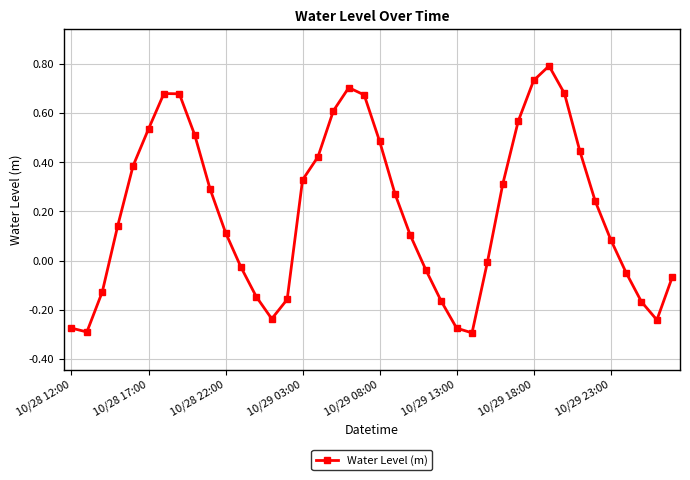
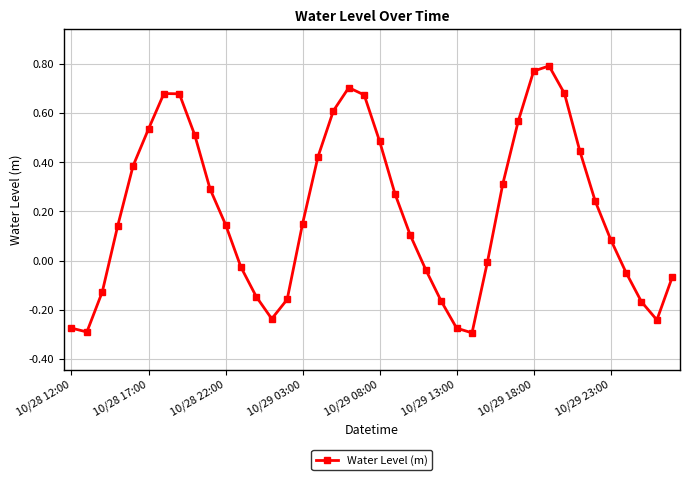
10/28 22:00: 0.11 -> 0.15
10/29 03:00: 0.33 -> 0.15
10/29 18:00: 0.73 -> 0.77
